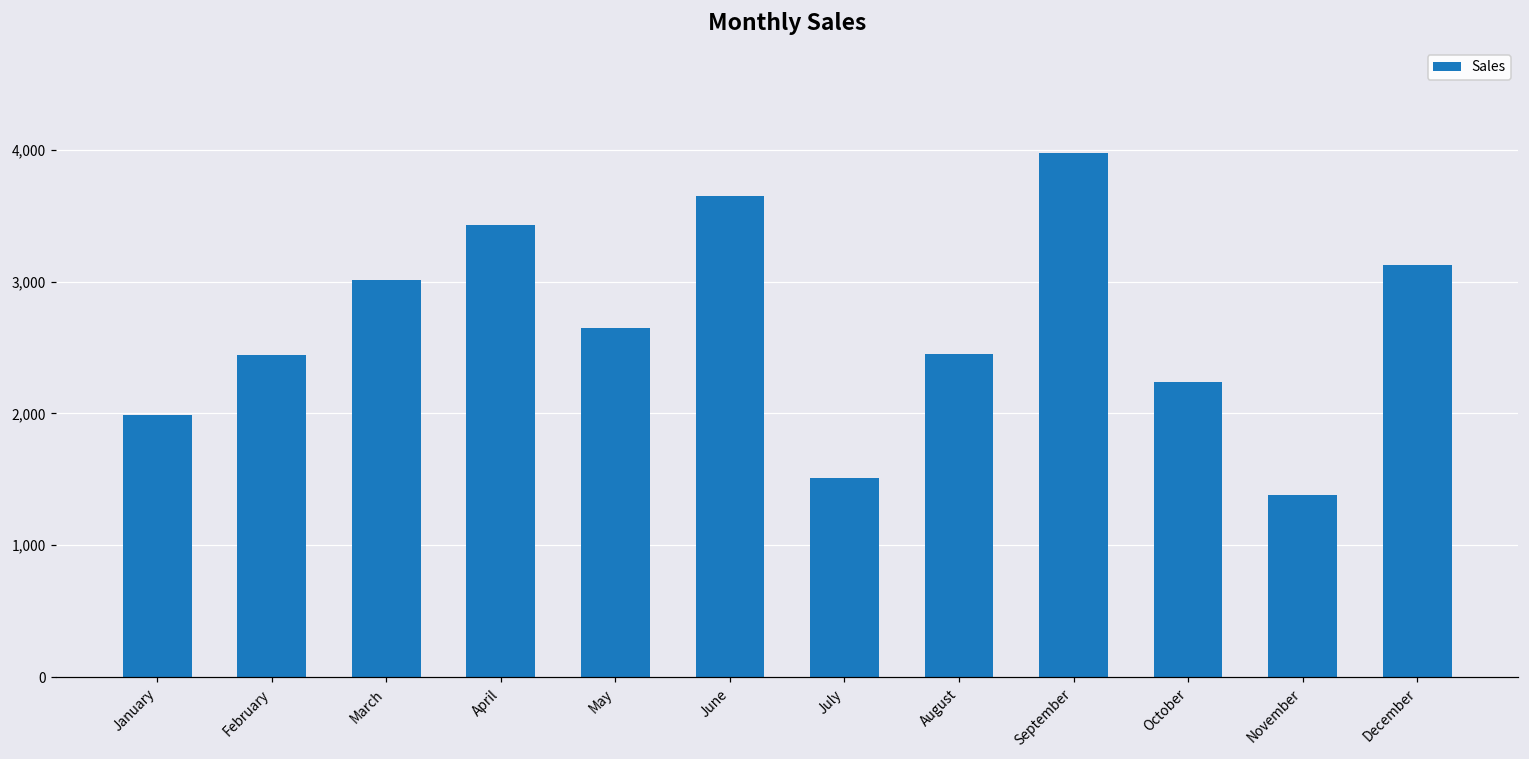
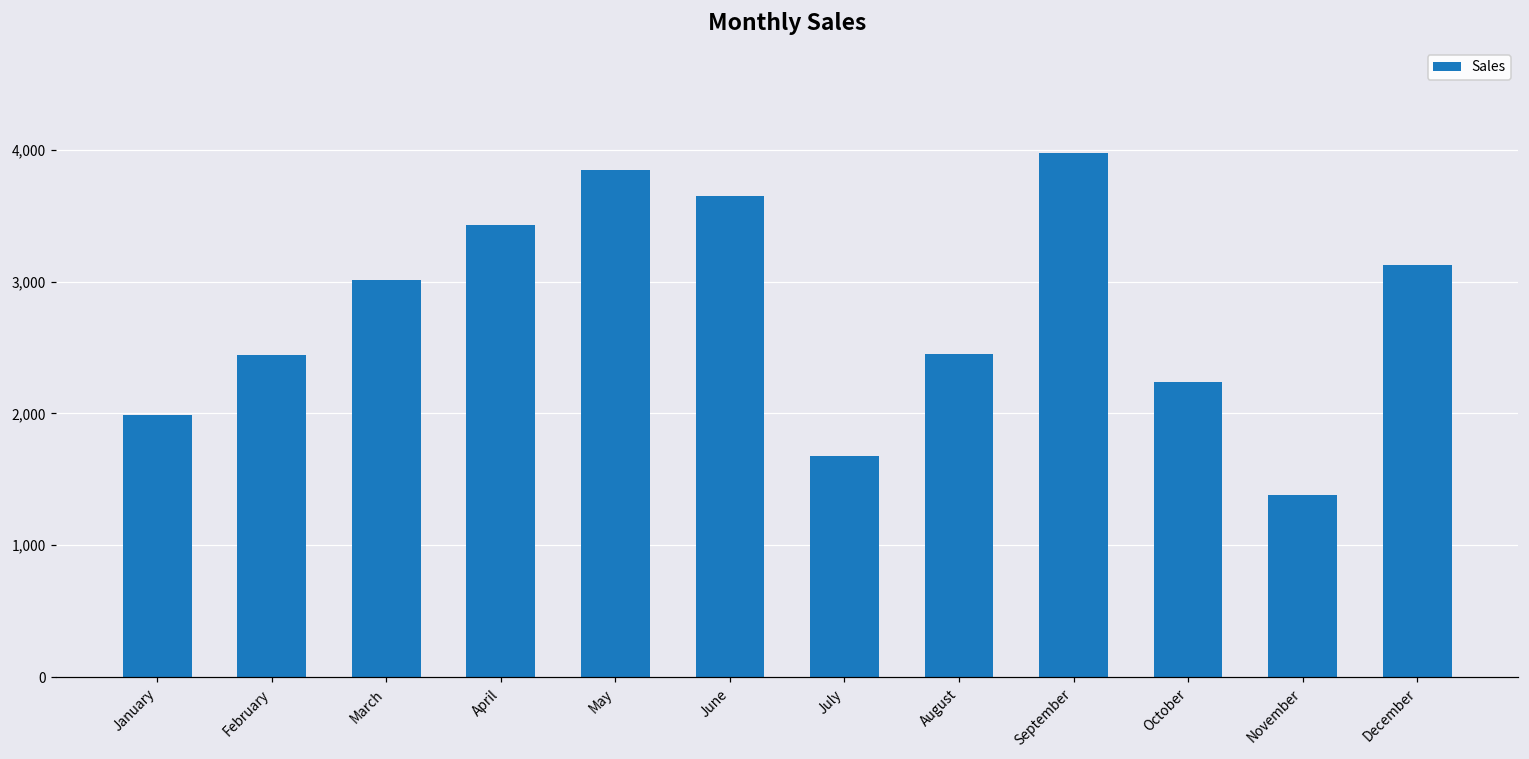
May: 2,650 -> 3,850
July: 1,510 -> 1,680
